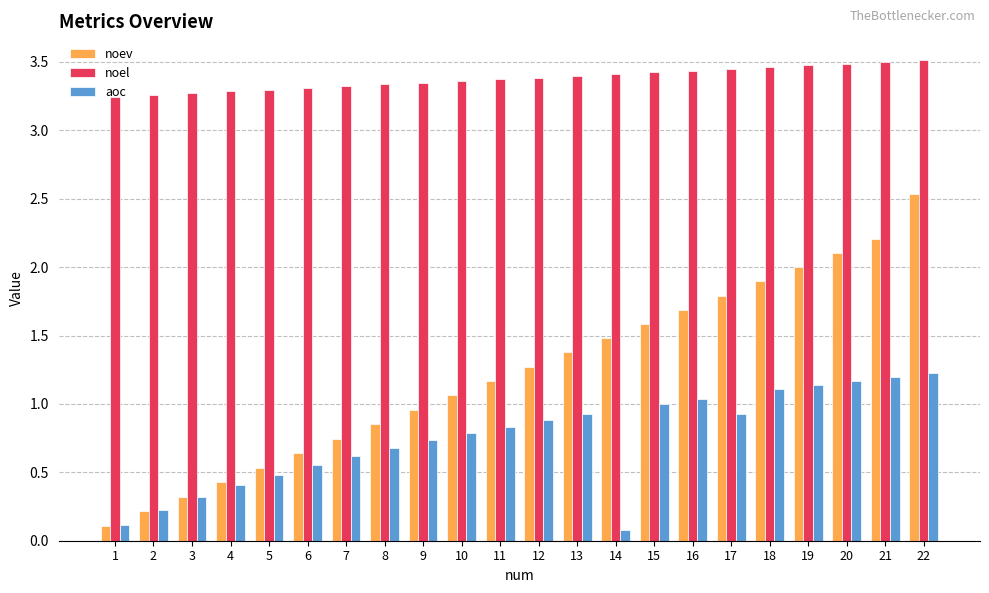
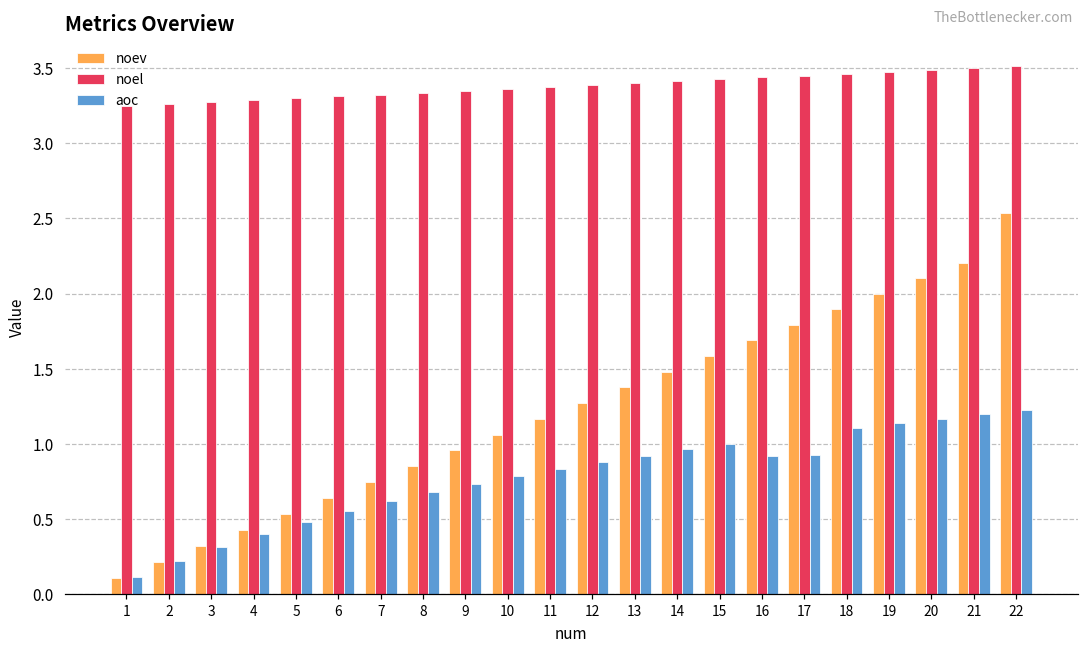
aoc, 14: 0.08 -> 0.96
aoc, 16: 1.04 -> 0.92
